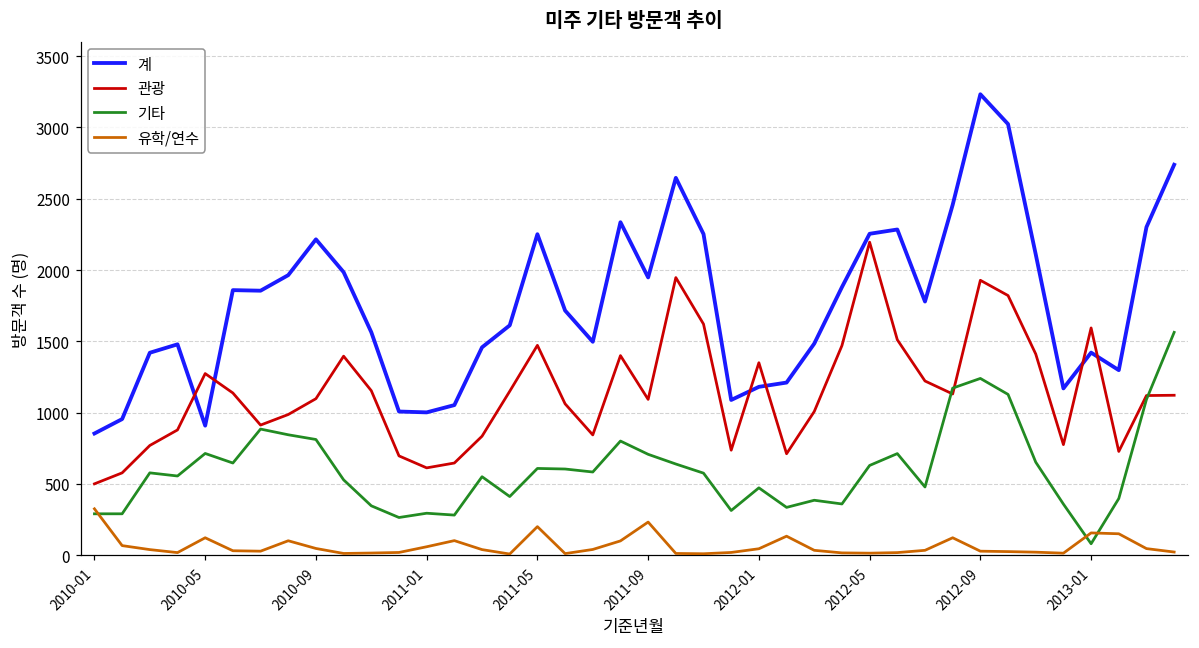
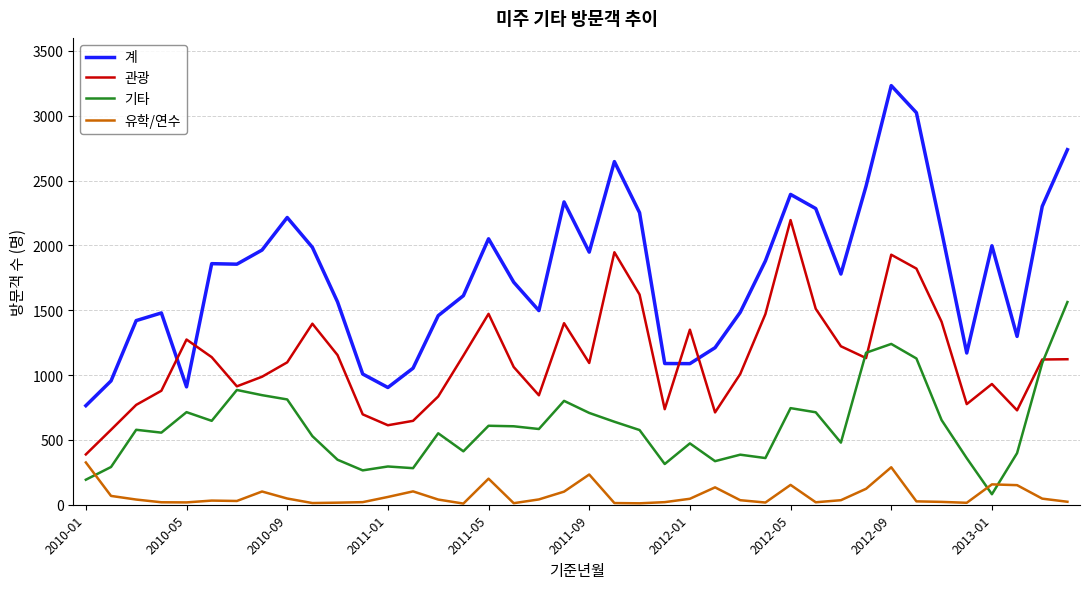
계, 2010-01: 850 -> 760
관광, 2010-01: 500 -> 390
기타, 2010-01: 290 -> 190
유학/연수, 2010-05: 120 -> 20
계, 2011-01: 1000 -> 900
계, 2011-05: 2250 -> 2050
계, 2012-01: 1180 -> 1090
계, 2012-05: 2250 -> 2390
기타, 2012-05: 630 -> 750
유학/연수, 2012-05: 20 -> 150
유학/연수, 2012-09: 30 -> 290
계, 2013-01: 1420 -> 2000
관광, 2013-01: 1590 -> 930
